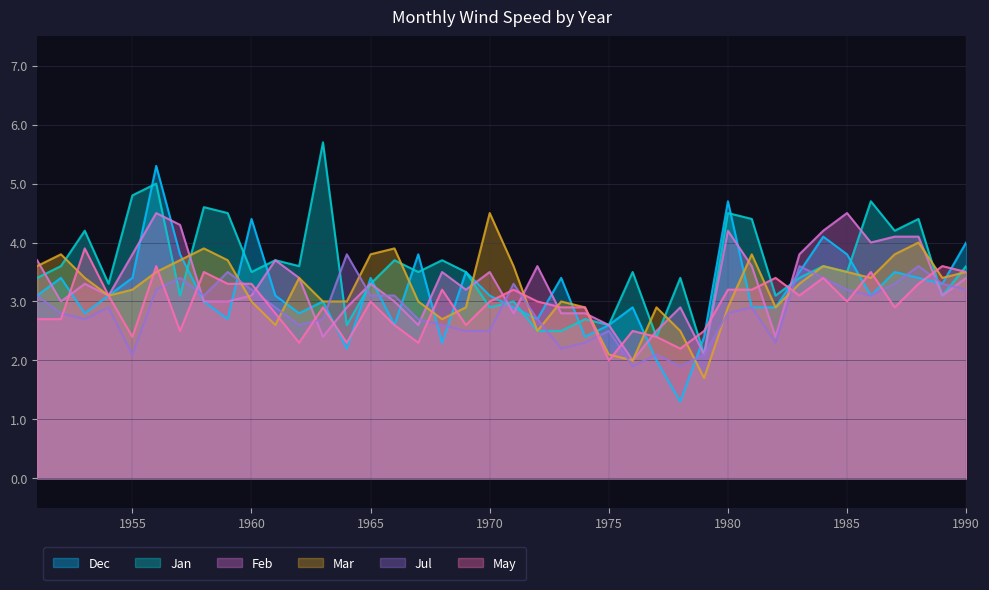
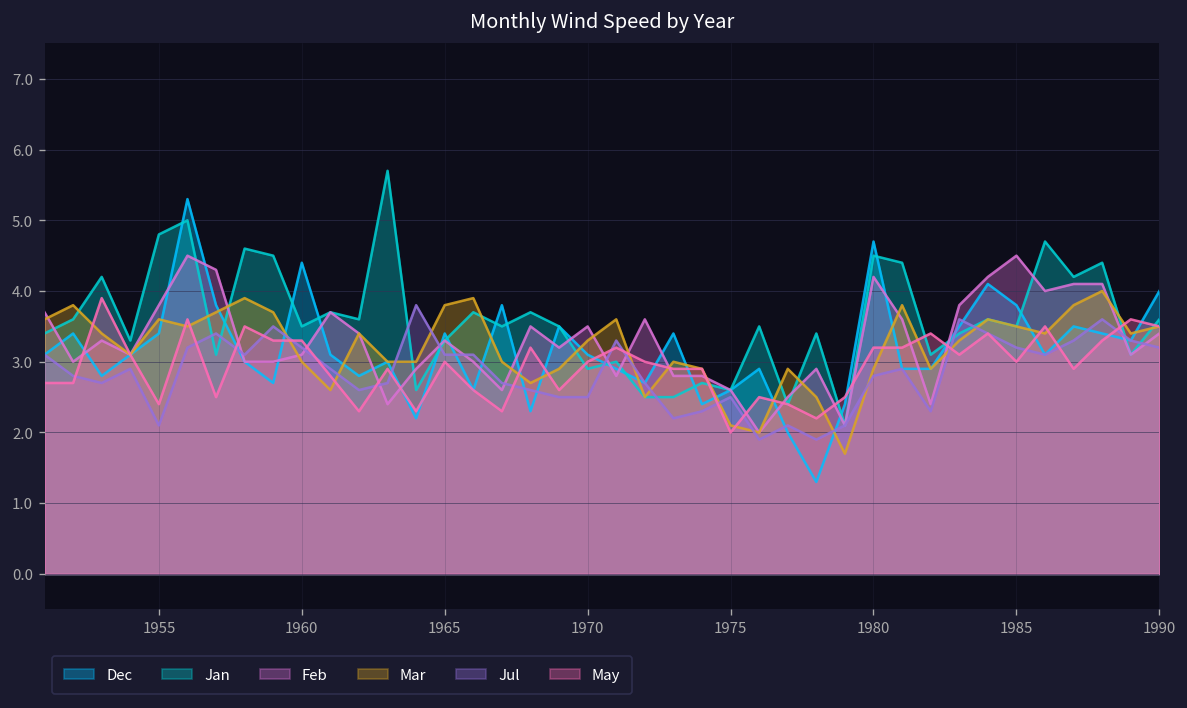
Mar, 1955: 3.2 -> 3.6
Mar, 1970: 4.5 -> 3.3
